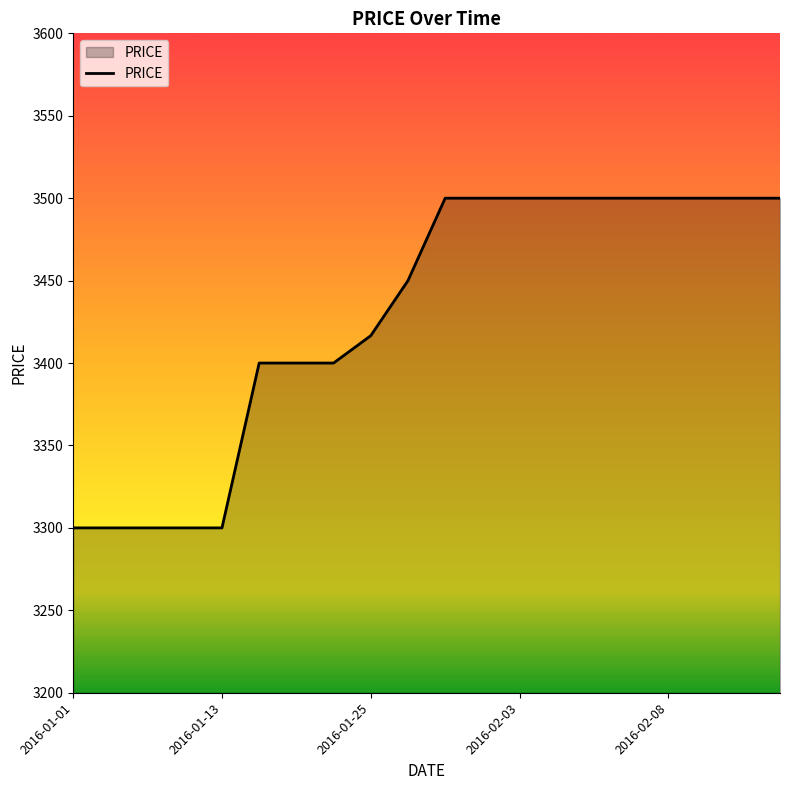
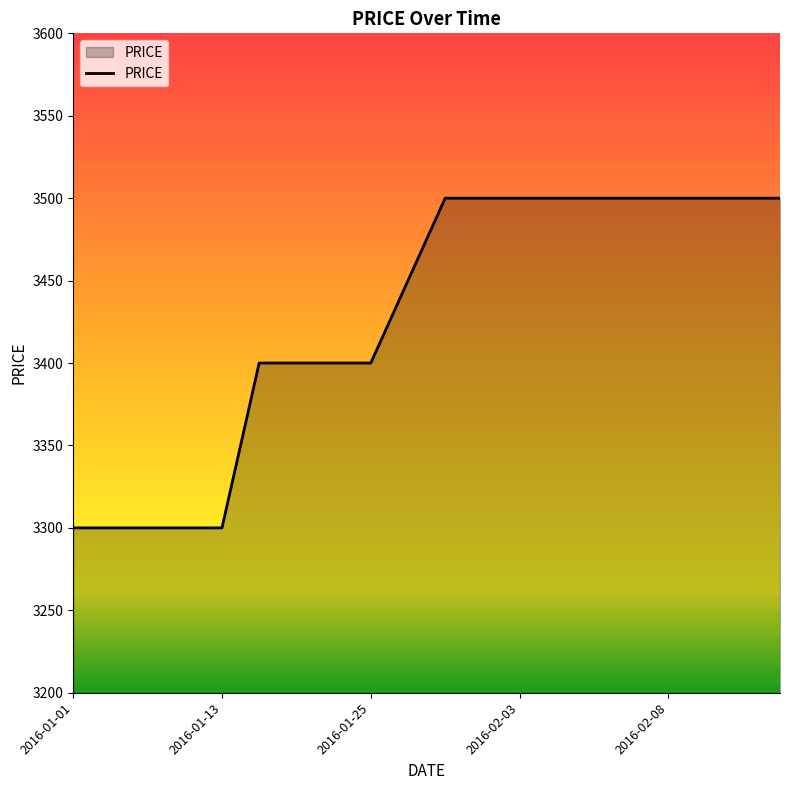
2016-01-25: 3417 -> 3400
